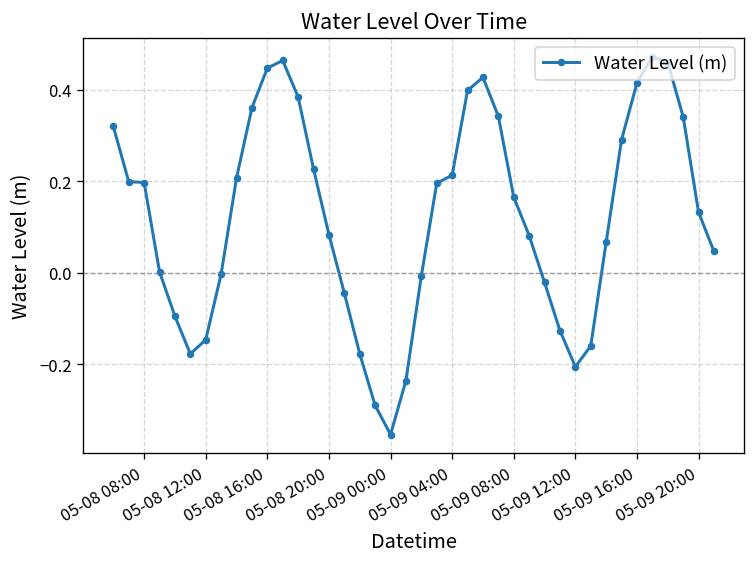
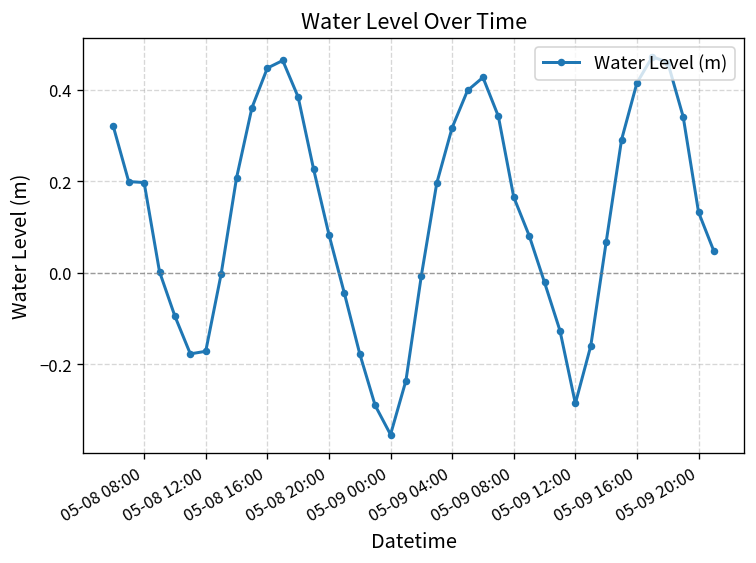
05-08 12:00: -0.15 -> -0.17
05-09 04:00: 0.21 -> 0.32
05-09 12:00: -0.20 -> -0.29
